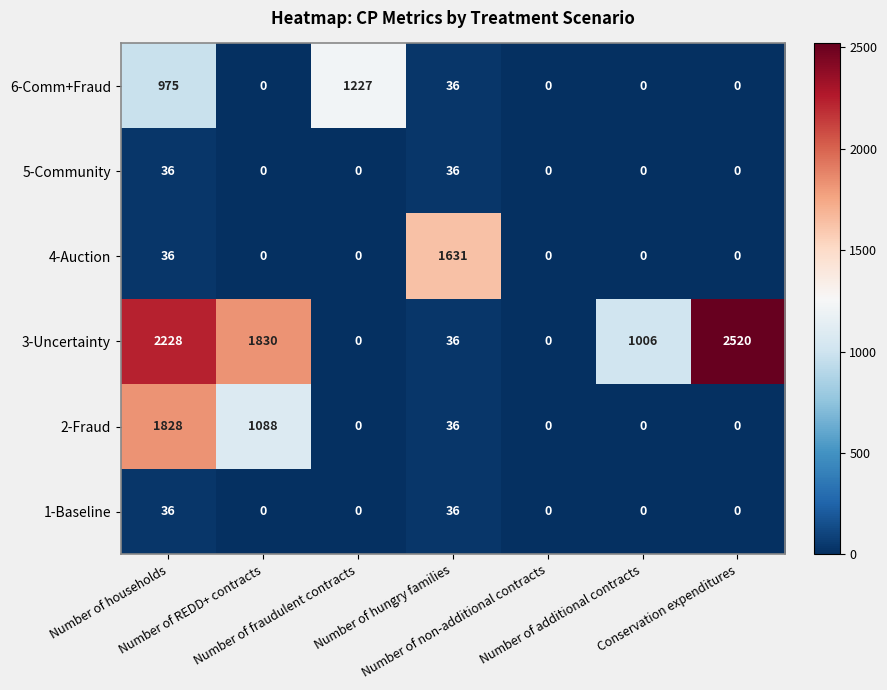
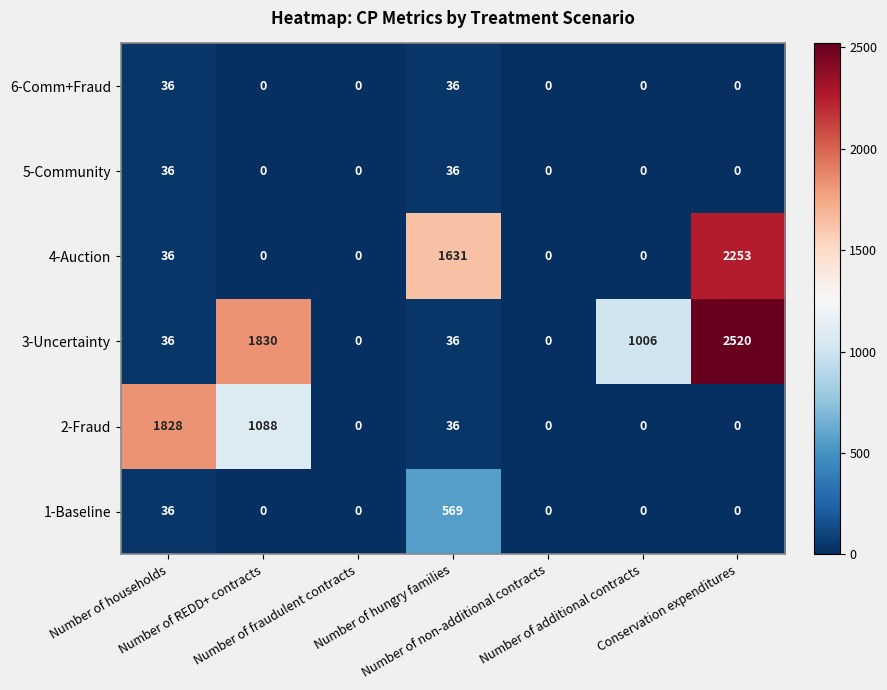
6-Comm+Fraud, Number of households: 975 -> 36
6-Comm+Fraud, Number of fraudulent contracts: 1227 -> 0
4-Auction, Conservation expenditures: 0 -> 2253
3-Uncertainty, Number of households: 2228 -> 36
1-Baseline, Number of hungry families: 36 -> 569
